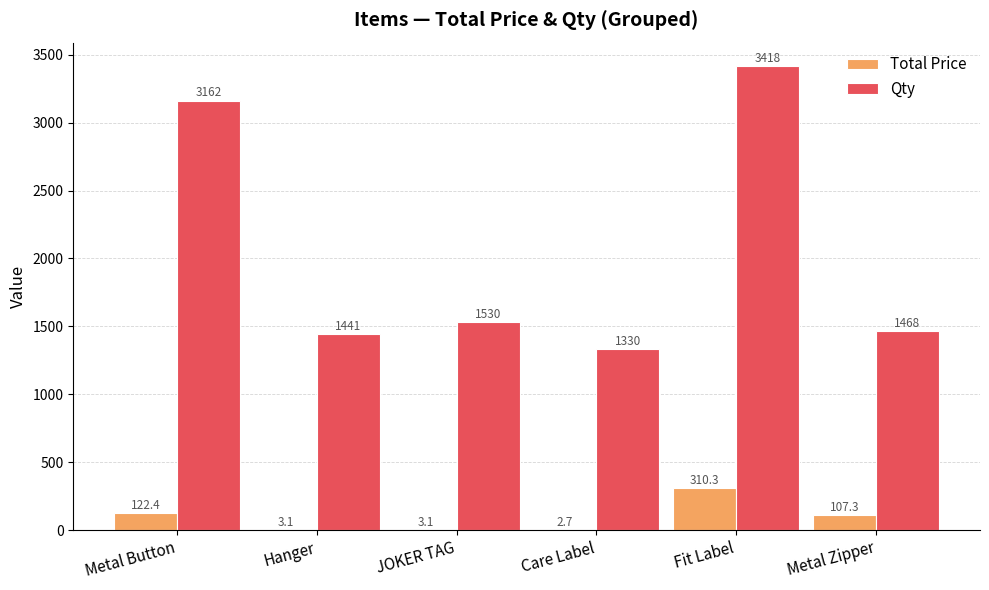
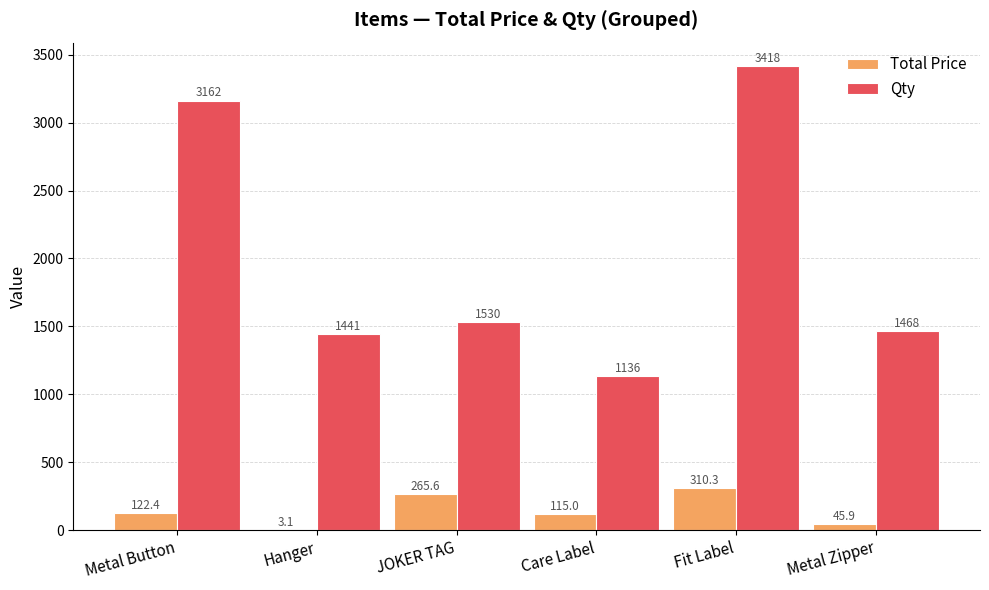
Total Price, JOKER TAG: 3.1 -> 265.6
Total Price, Care Label: 2.7 -> 115.0
Qty, Care Label: 1330 -> 1136
Total Price, Metal Zipper: 107.3 -> 45.9
